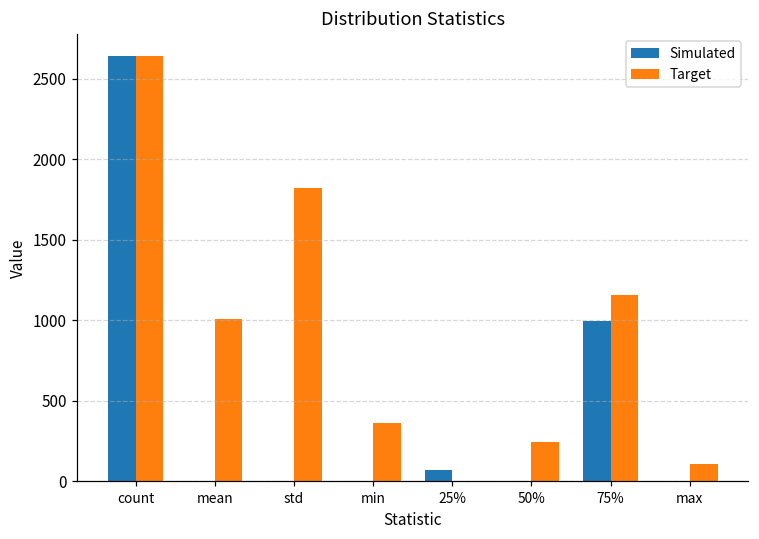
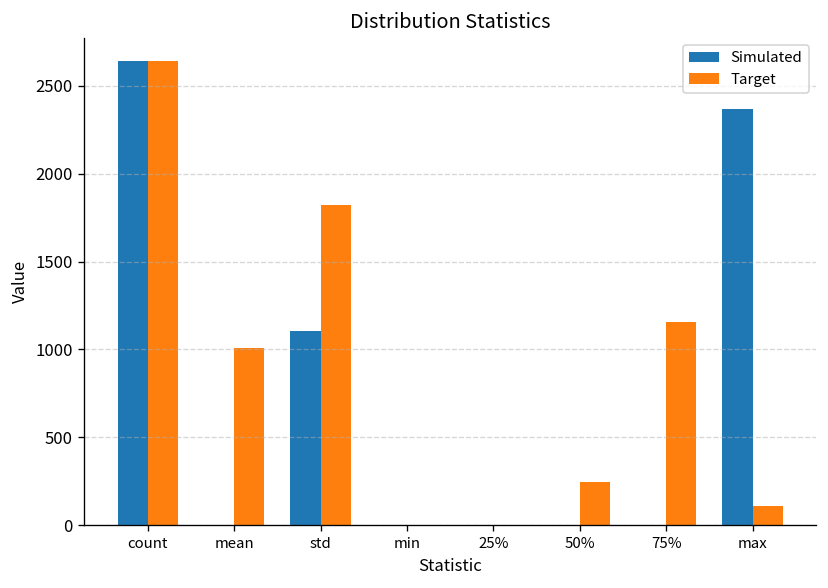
Simulated, std: 0 -> 1110
Target, min: 360 -> 0
Simulated, 25%: 70 -> 0
Simulated, 75%: 990 -> 0
Simulated, max: 0 -> 2370
